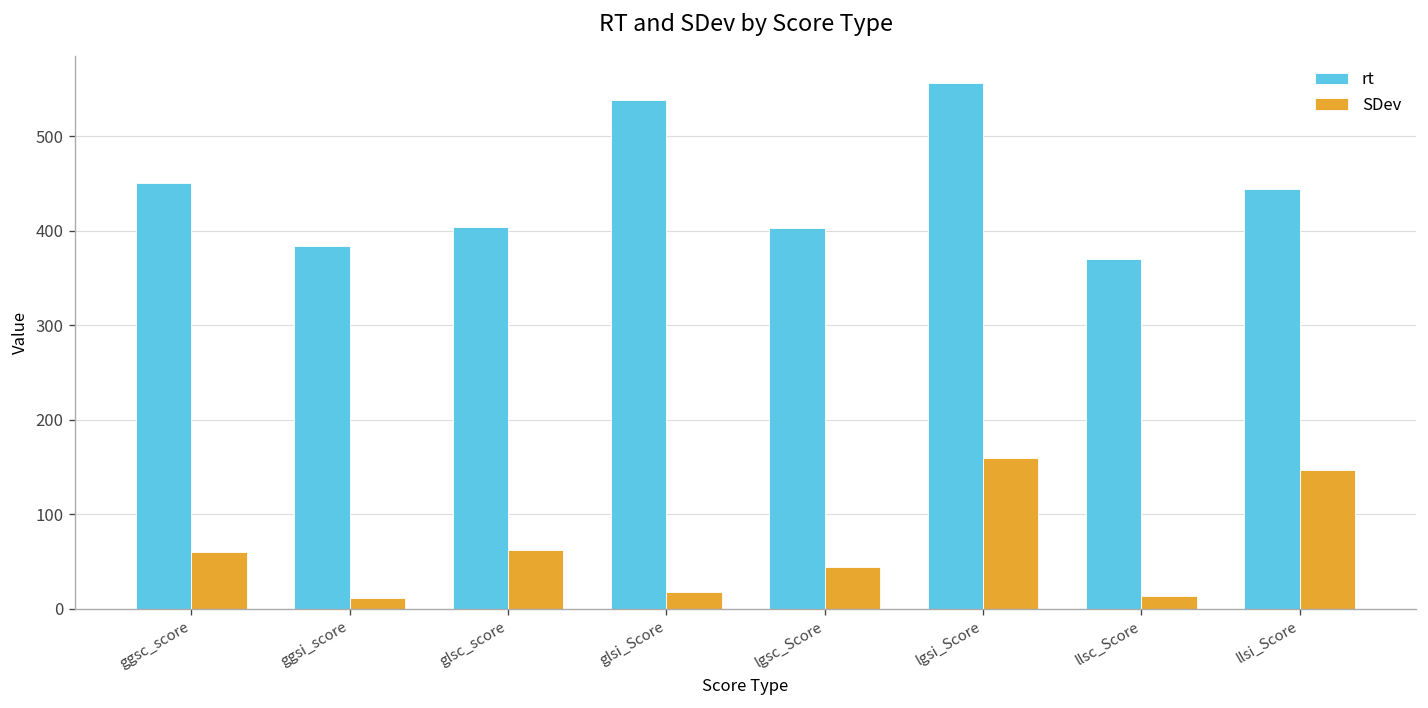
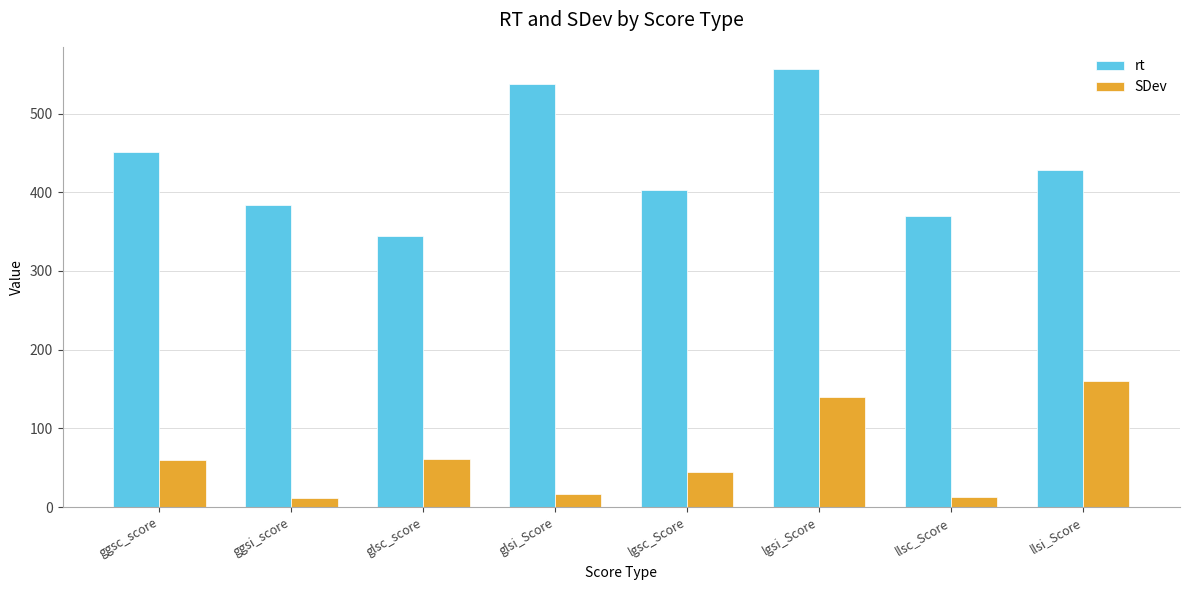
rt, glsc_score: 400 -> 340
SDev, lgsi_Score: 160 -> 140
rt, llsi_Score: 440 -> 430
SDev, llsi_Score: 150 -> 160
